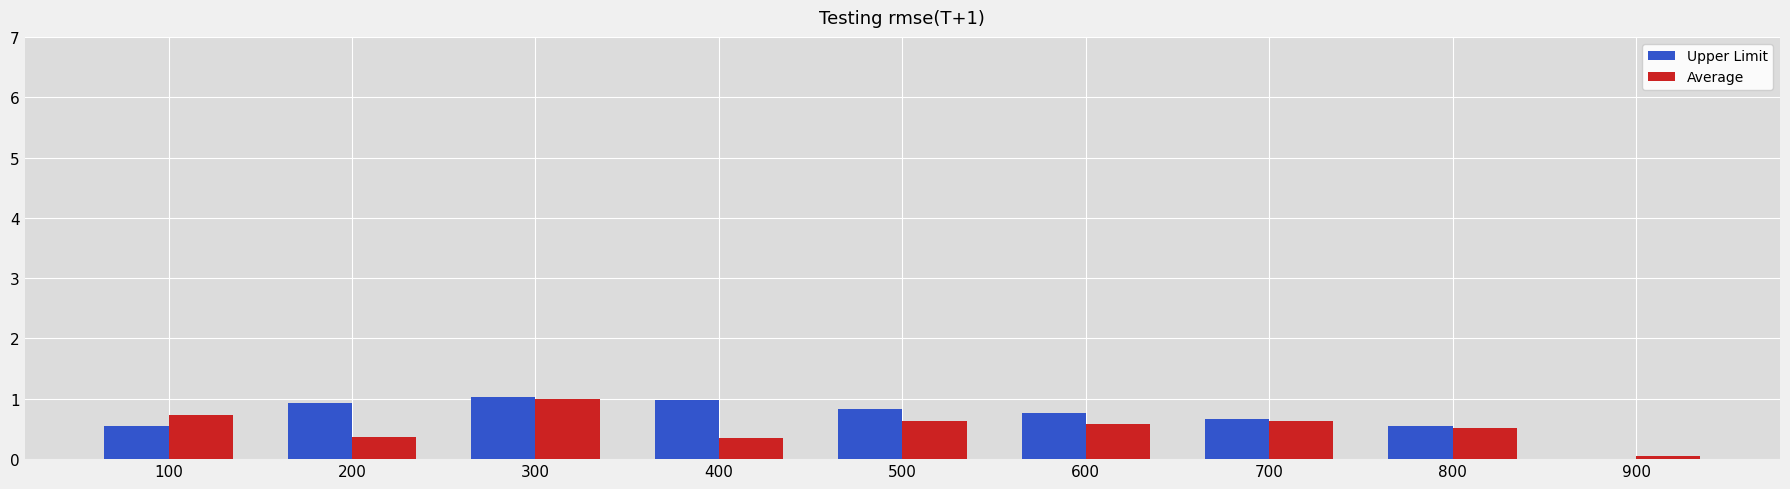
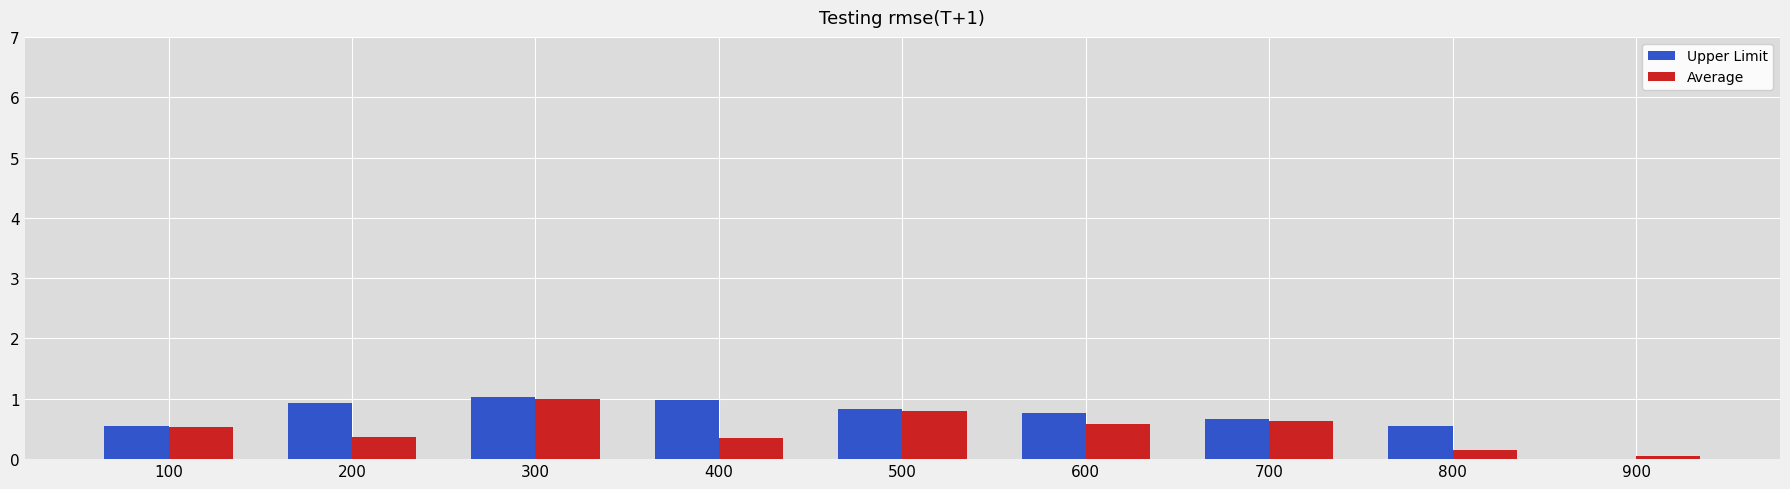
Average, 100: 0.7 -> 0.5
Average, 500: 0.6 -> 0.8
Average, 800: 0.5 -> 0.2
